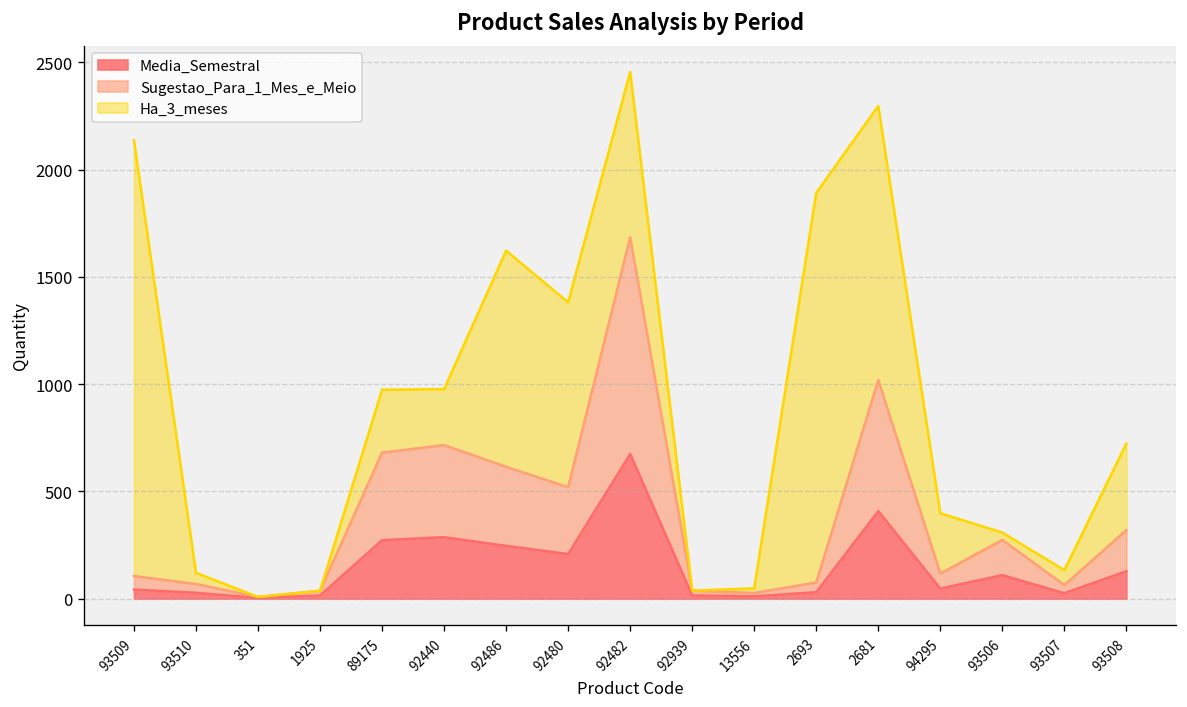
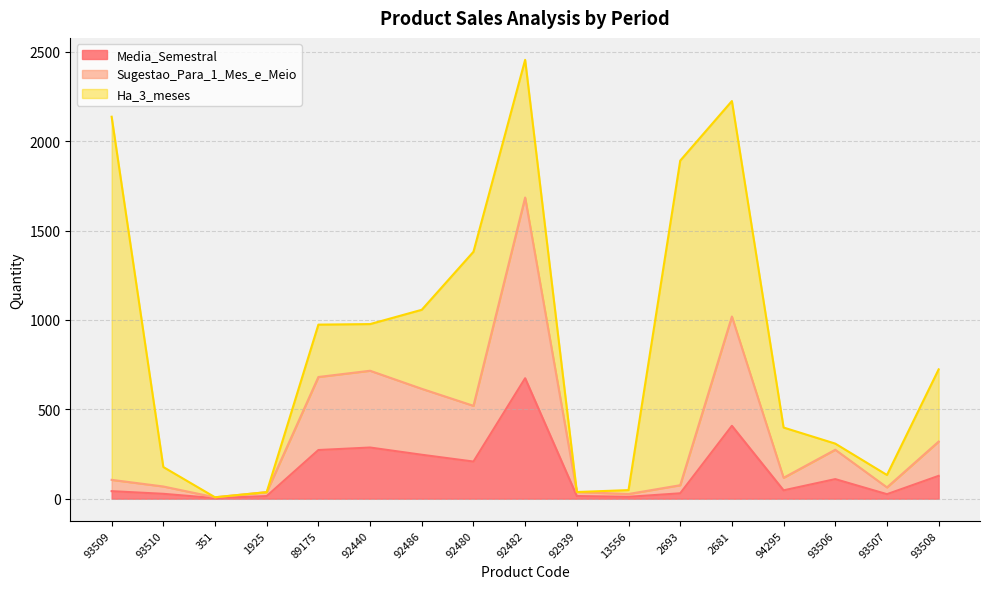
Ha_3_meses, 93510: 50 -> 110
Ha_3_meses, 92486: 1010 -> 440
Ha_3_meses, 2681: 1280 -> 1210
